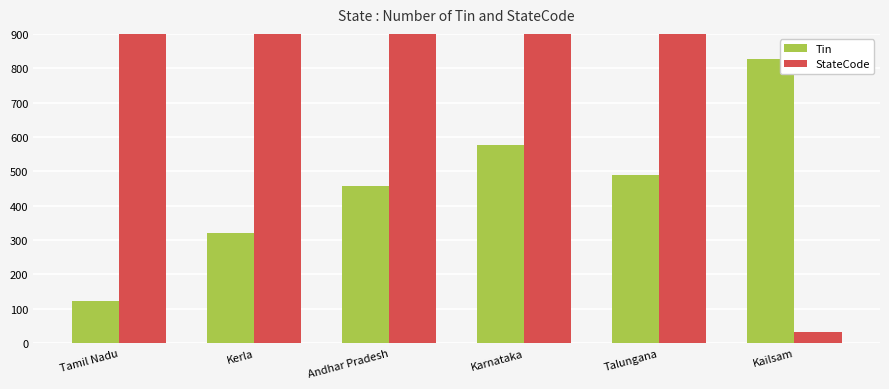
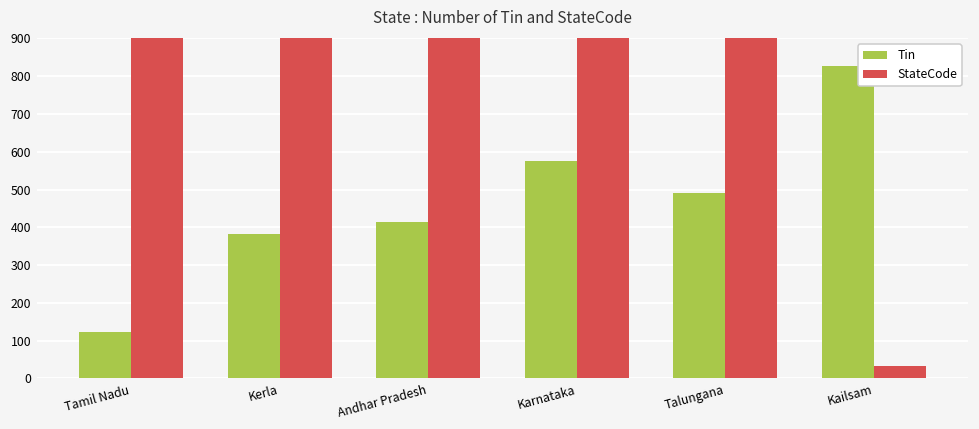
Tin, Kerla: 320 -> 380
Tin, Andhar Pradesh: 460 -> 410
